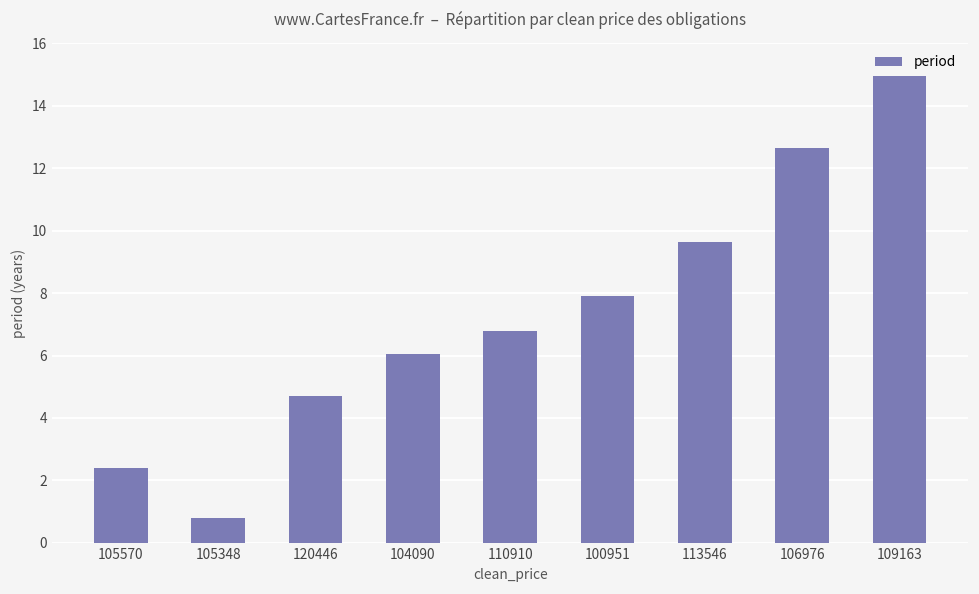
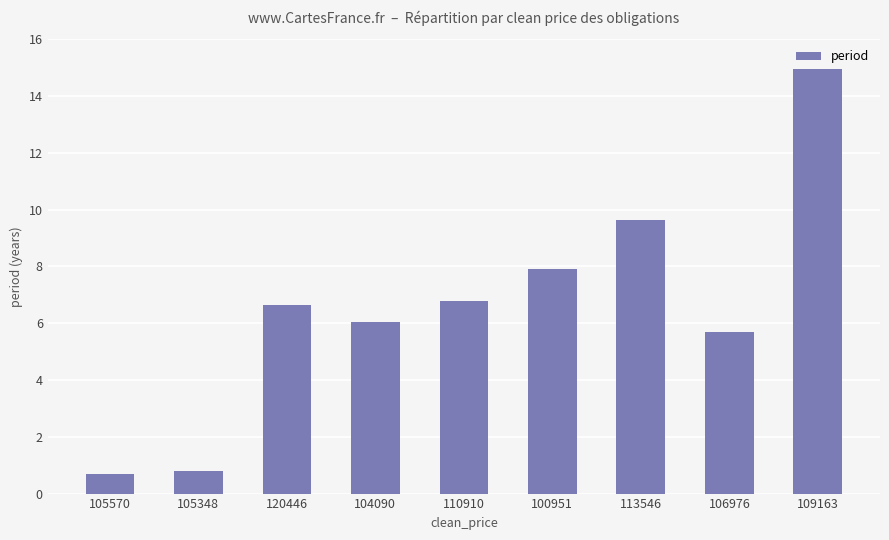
105570: 2.4 -> 0.7
120446: 4.7 -> 6.7
106976: 12.6 -> 5.7
